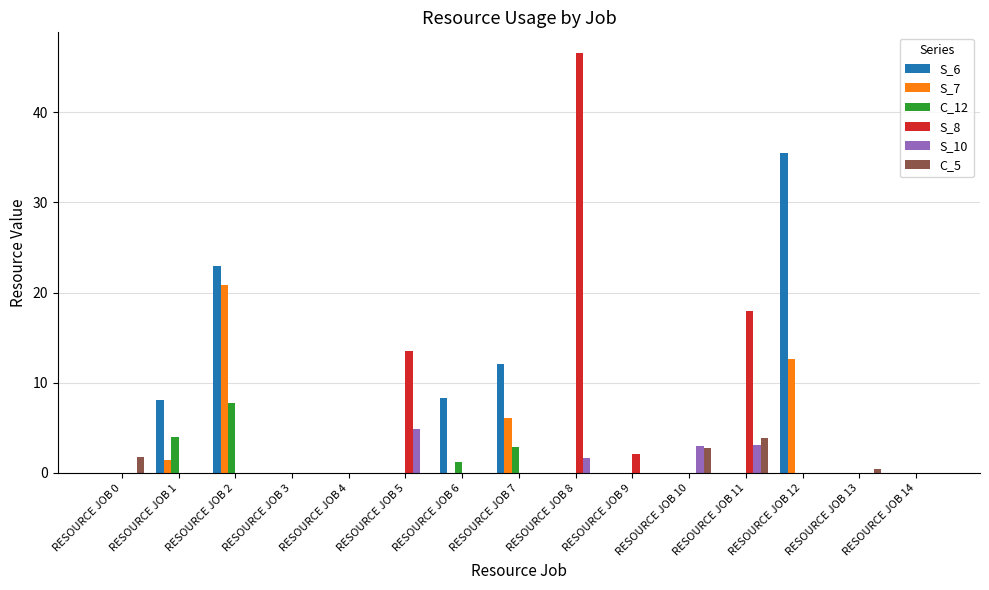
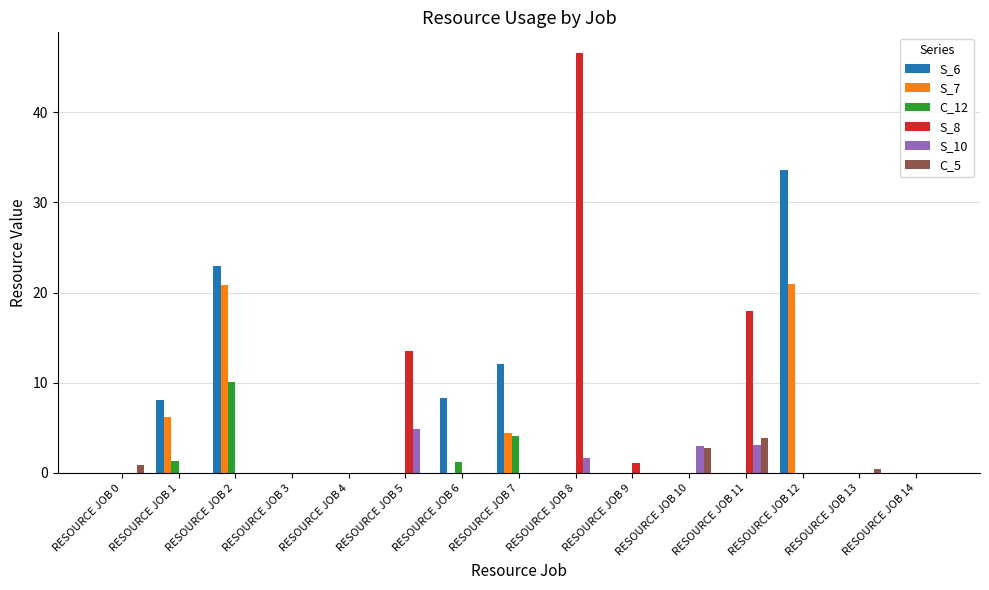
C_5, RESOURCE JOB 0: 2 -> 1
S_7, RESOURCE JOB 1: 1 -> 6
C_12, RESOURCE JOB 1: 4 -> 1
C_12, RESOURCE JOB 2: 8 -> 10
S_7, RESOURCE JOB 7: 6 -> 4
C_12, RESOURCE JOB 7: 3 -> 4
S_8, RESOURCE JOB 9: 2 -> 1
S_6, RESOURCE JOB 12: 35 -> 34
S_7, RESOURCE JOB 12: 13 -> 21
